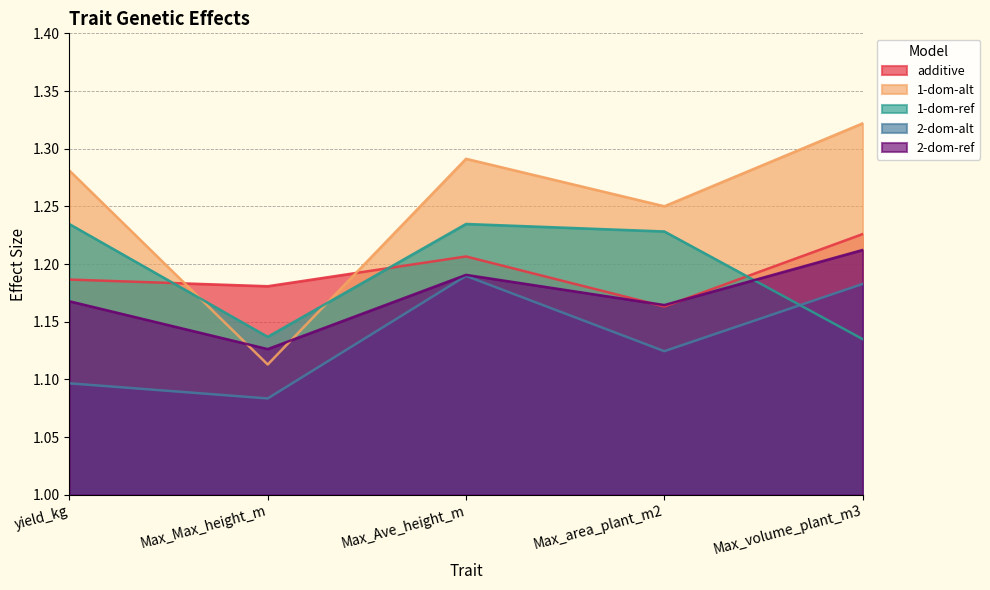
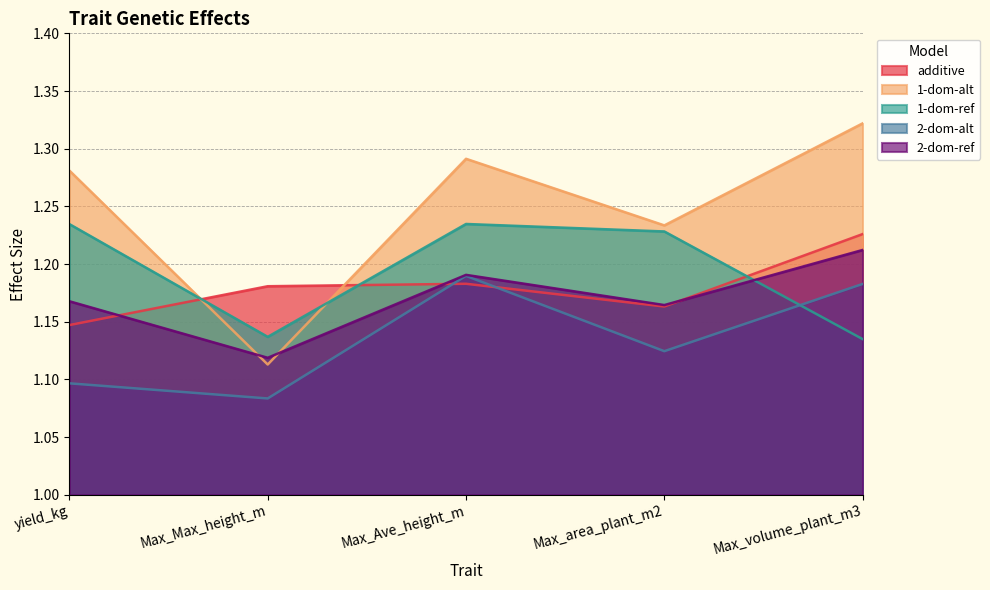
additive, yield_kg: 1.187 -> 1.147
2-dom-ref, Max_Max_height_m: 1.126 -> 1.119
additive, Max_Ave_height_m: 1.207 -> 1.183
1-dom-alt, Max_area_plant_m2: 1.250 -> 1.234
